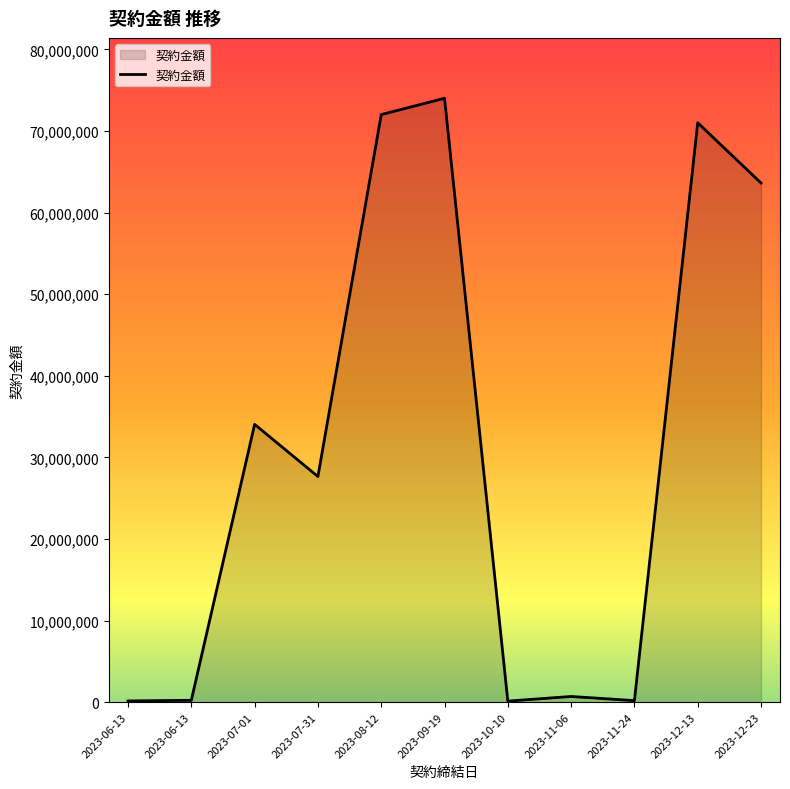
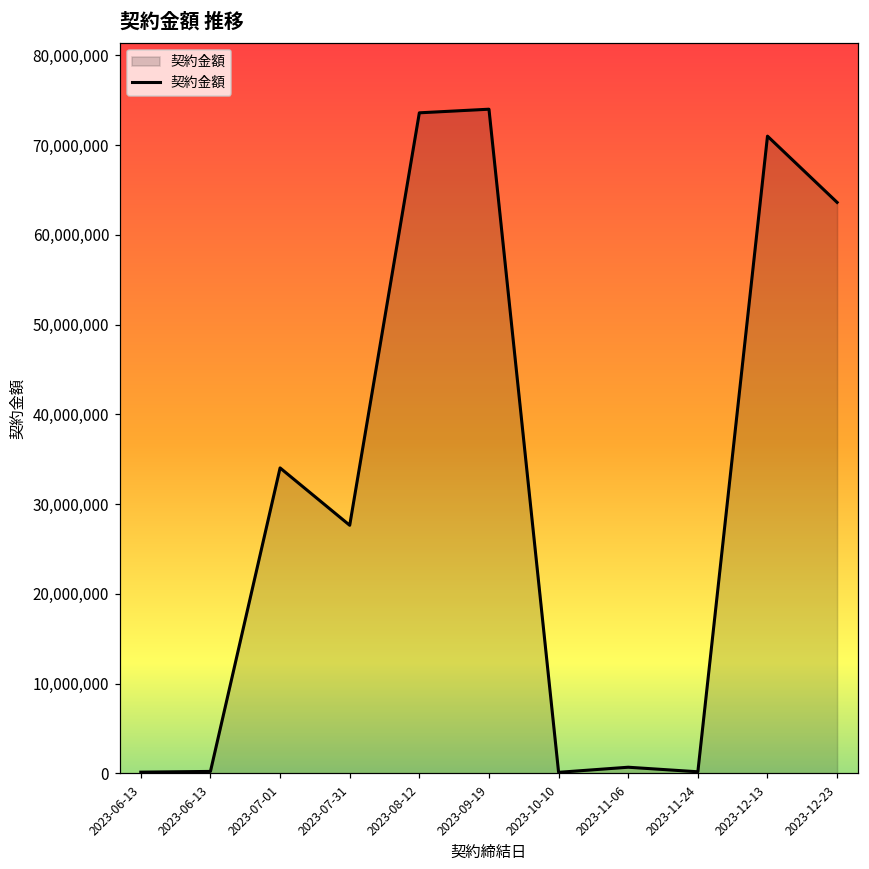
2023-08-12: 72,000,000 -> 74,000,000
